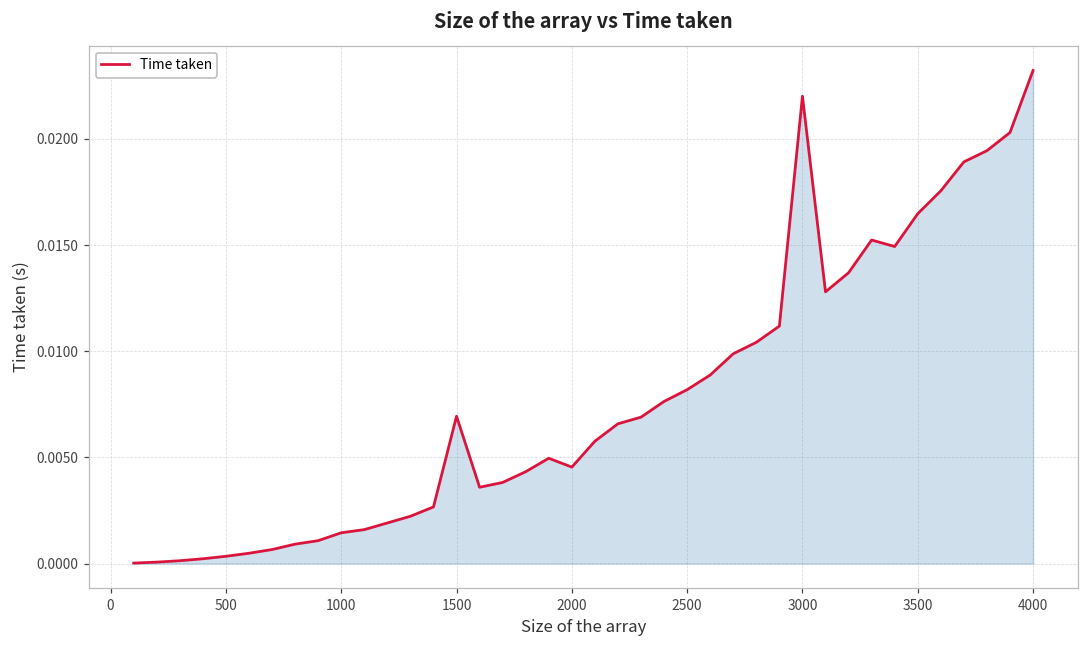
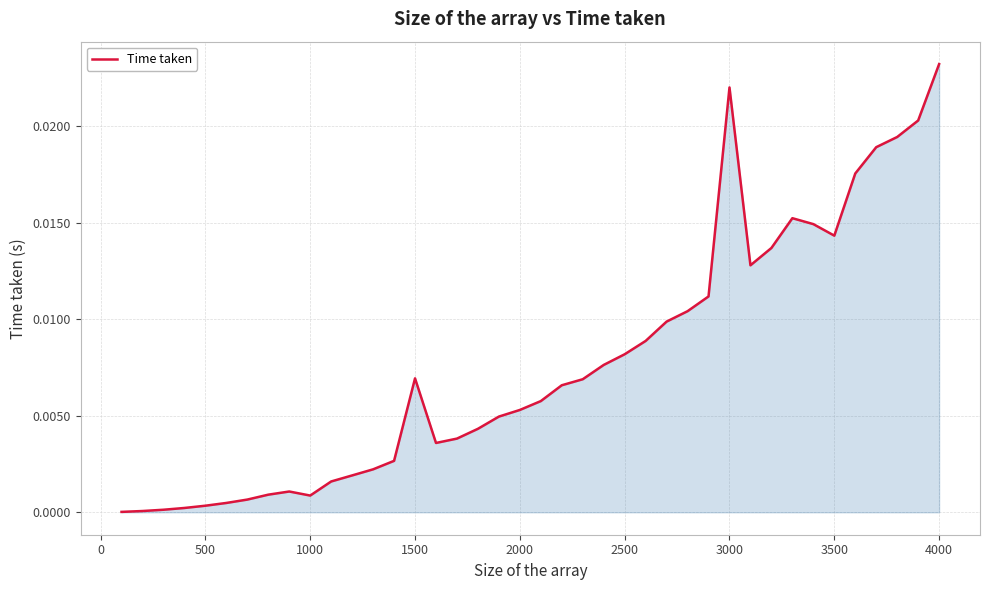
1000: 0.0014 -> 0.0009
2000: 0.0045 -> 0.0053
3500: 0.0165 -> 0.0143
